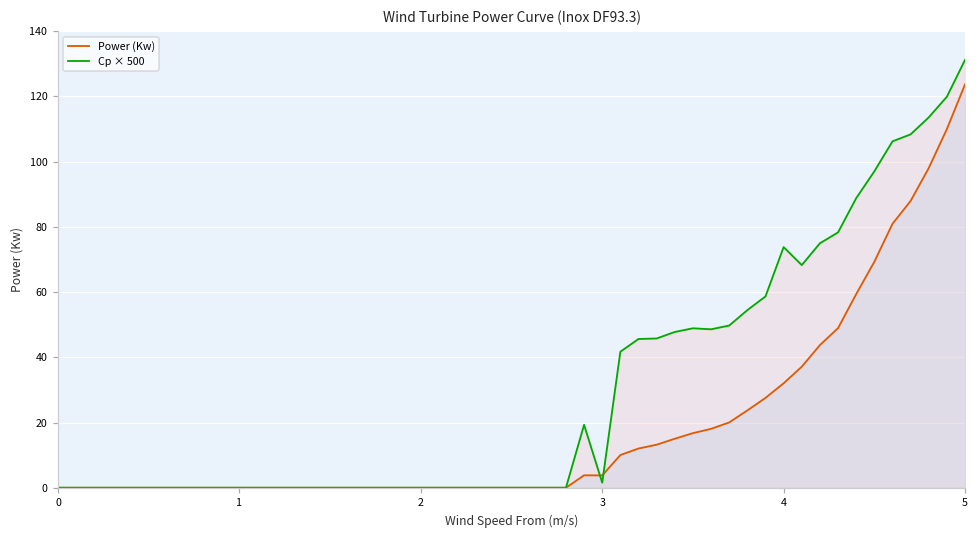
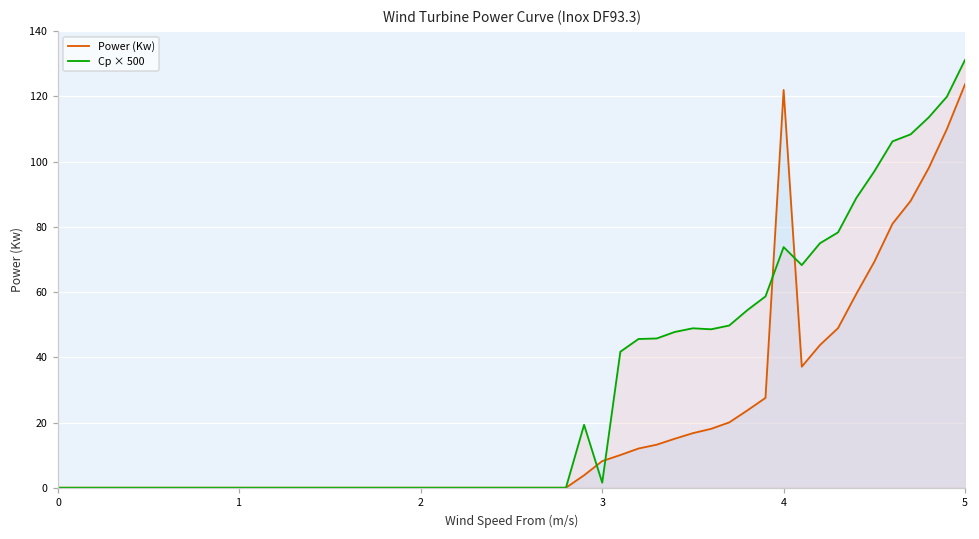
Power (Kw), 3: 4 -> 8
Power (Kw), 4: 32 -> 122
